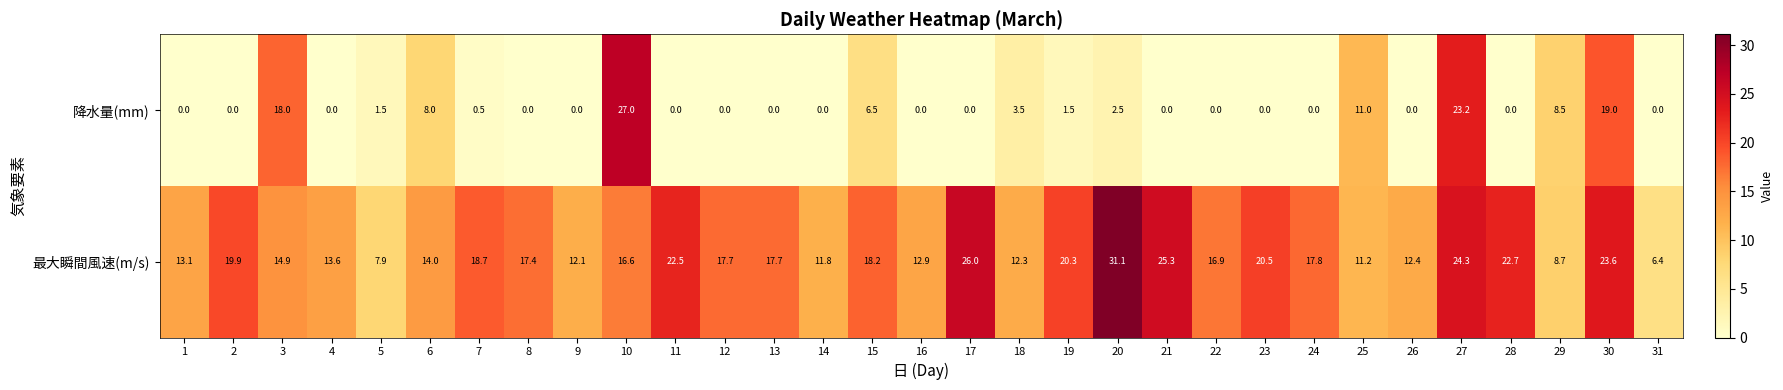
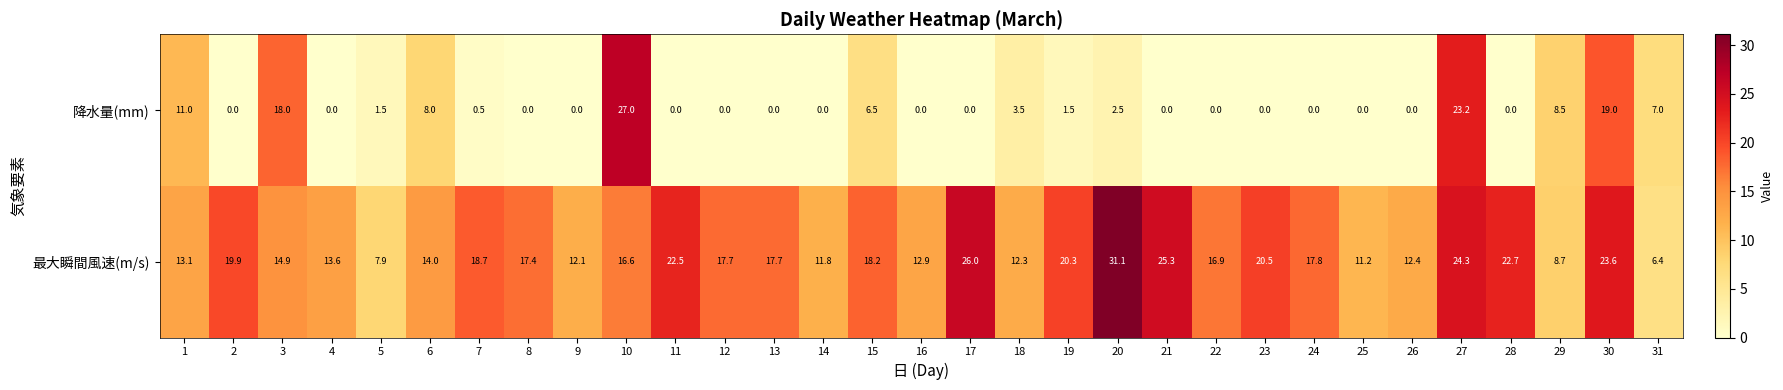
降水量(mm), 1: 0.0 -> 11.0
降水量(mm), 25: 11.0 -> 0.0
降水量(mm), 31: 0.0 -> 7.0
